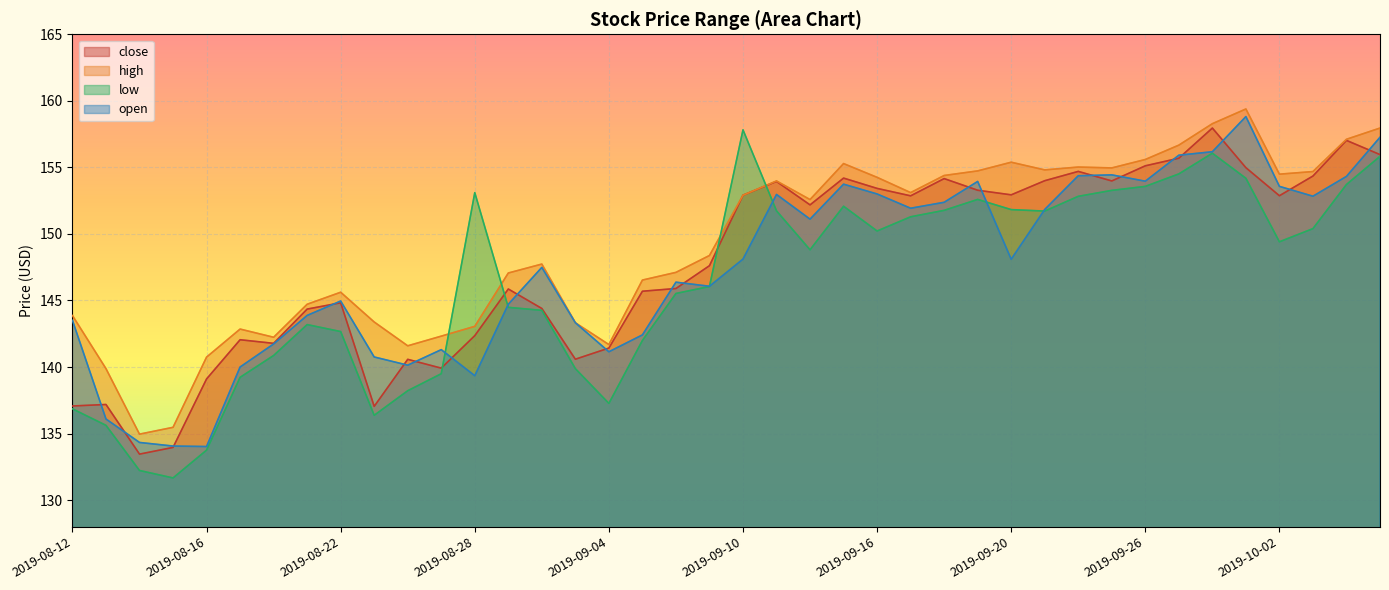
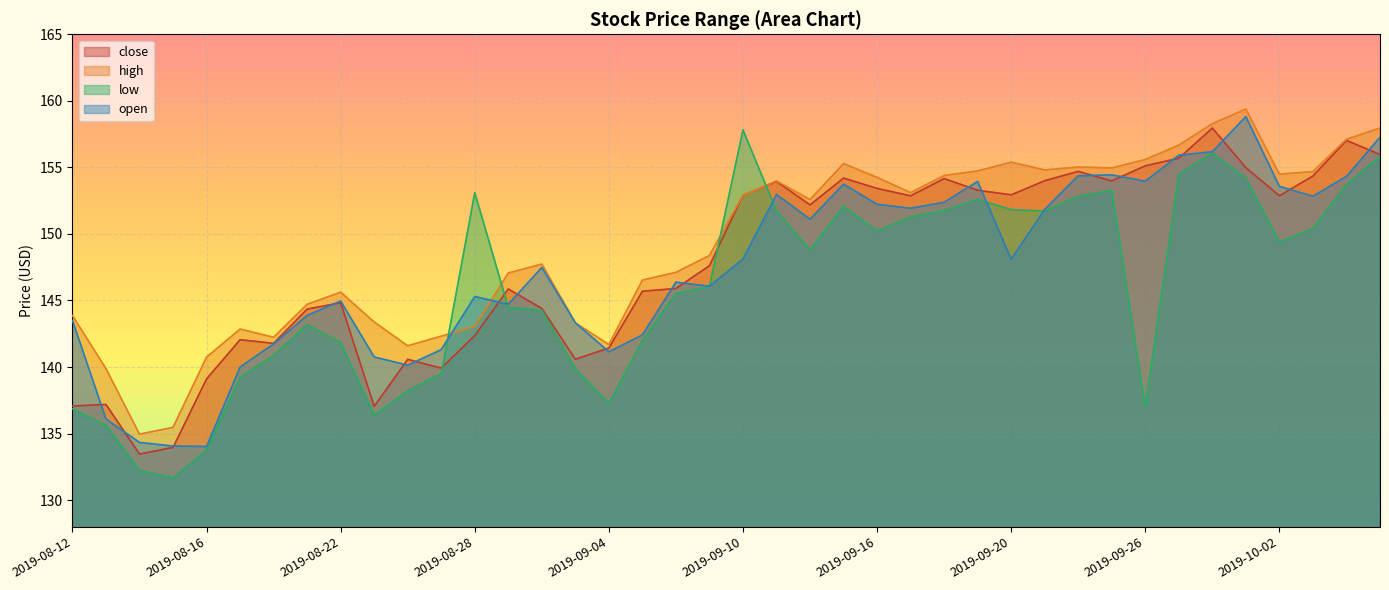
low, 2019-08-22: 142.7 -> 141.8
open, 2019-08-28: 139.3 -> 145.3
open, 2019-09-16: 153.0 -> 152.2
low, 2019-09-26: 153.6 -> 137.0
